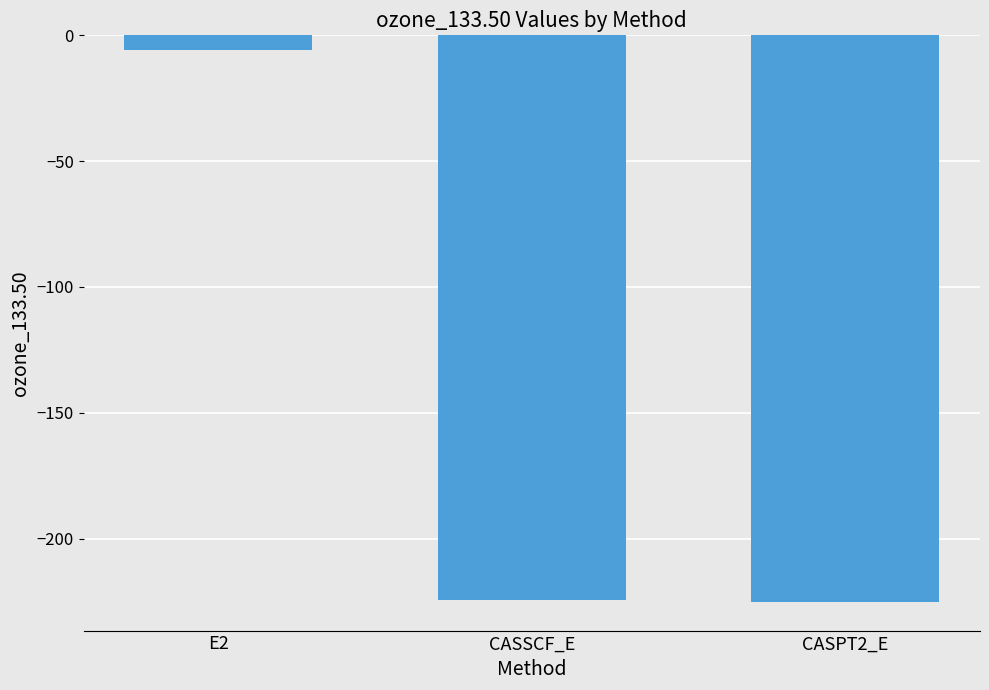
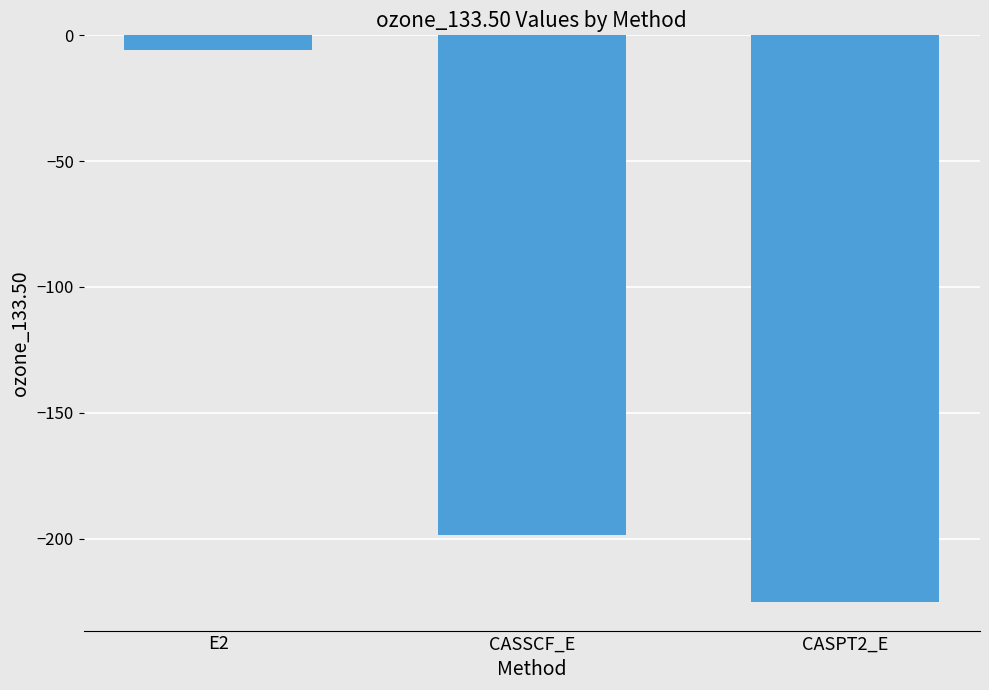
CASSCF_E: -225 -> -199
